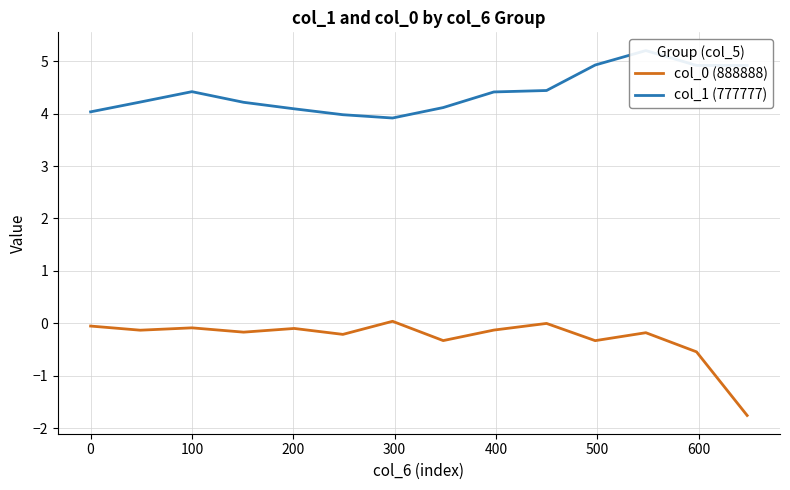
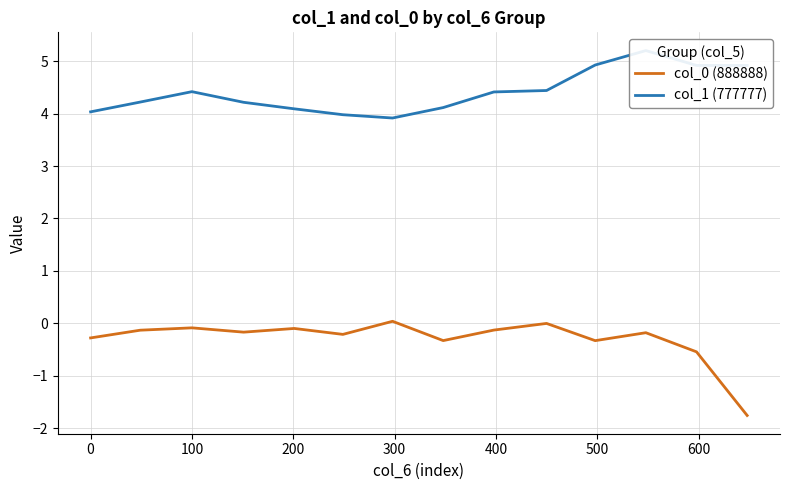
col_0 (888888), 0: -0.1 -> -0.3
